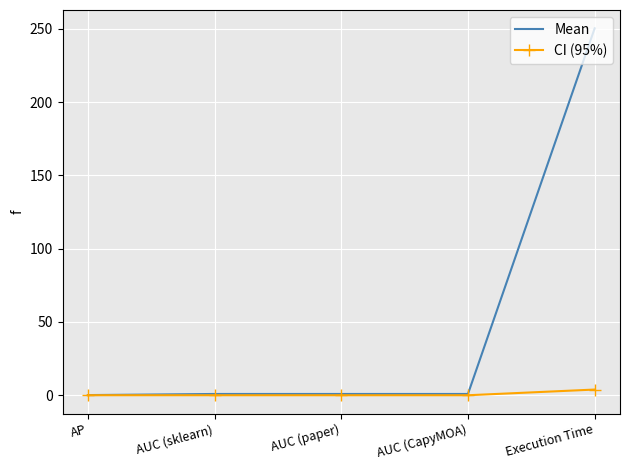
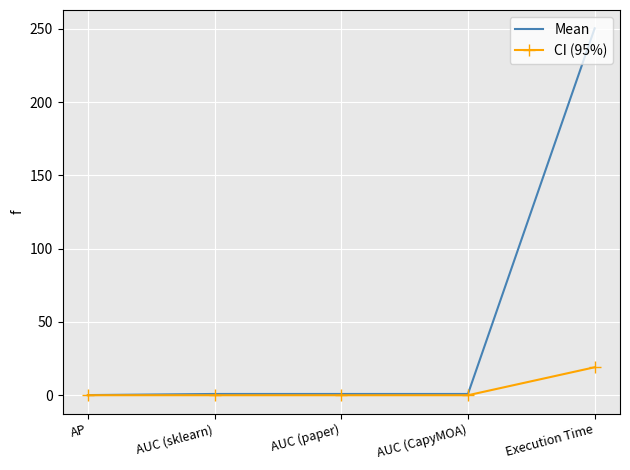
CI (95%), Execution Time: 4 -> 19
